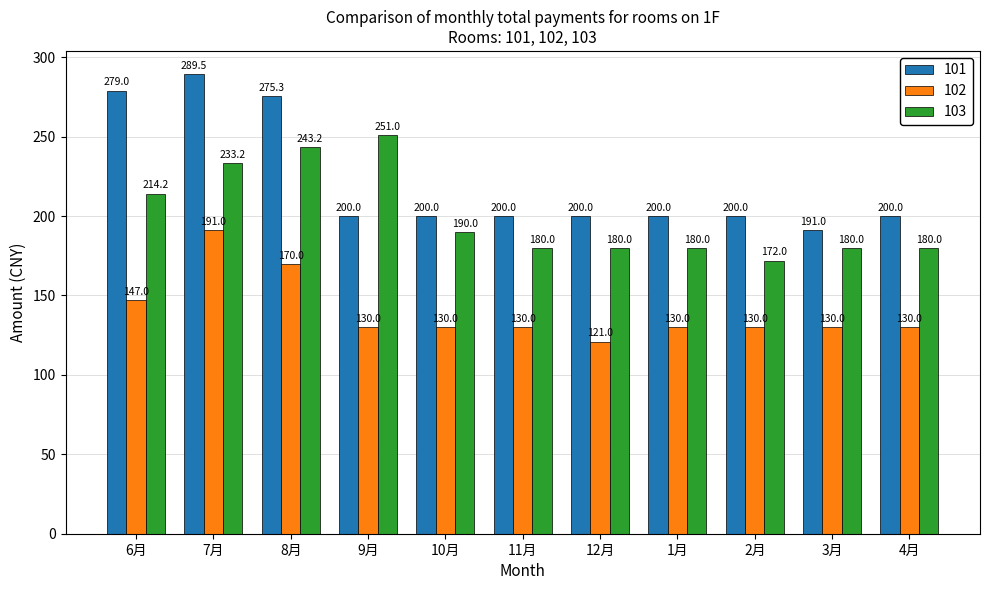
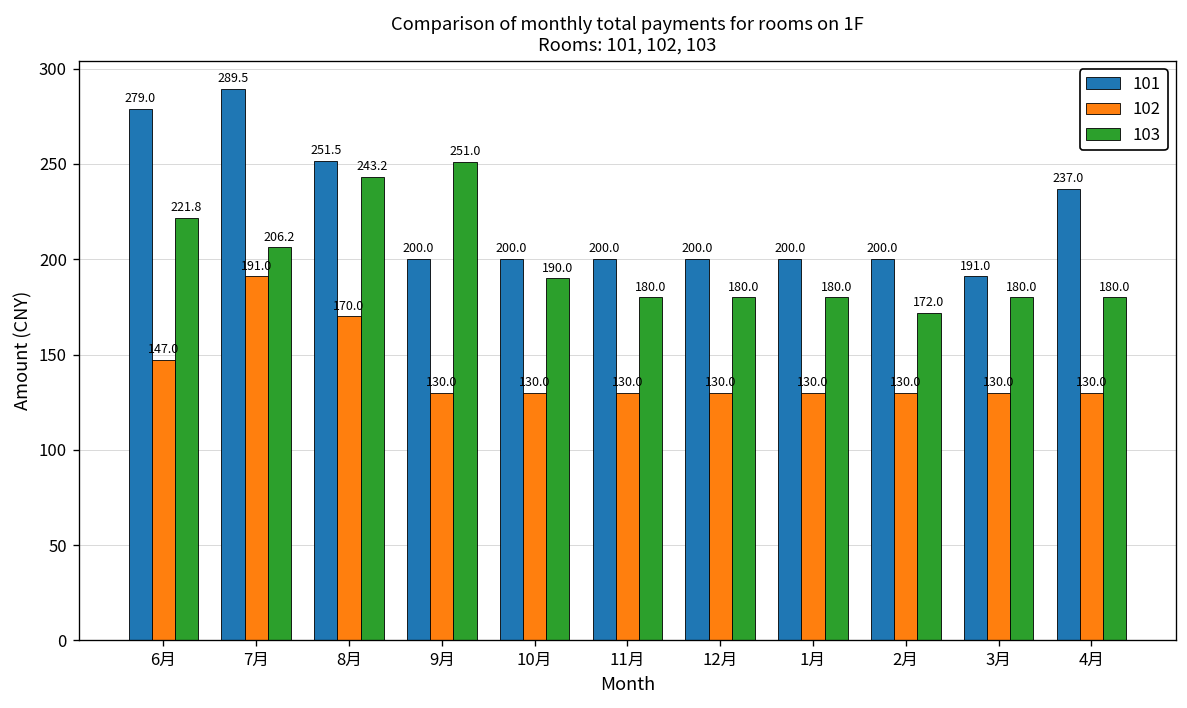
103, 6月: 214.2 -> 221.8
103, 7月: 233.2 -> 206.2
101, 8月: 275.3 -> 251.5
102, 12月: 121.0 -> 130.0
101, 4月: 200.0 -> 237.0
